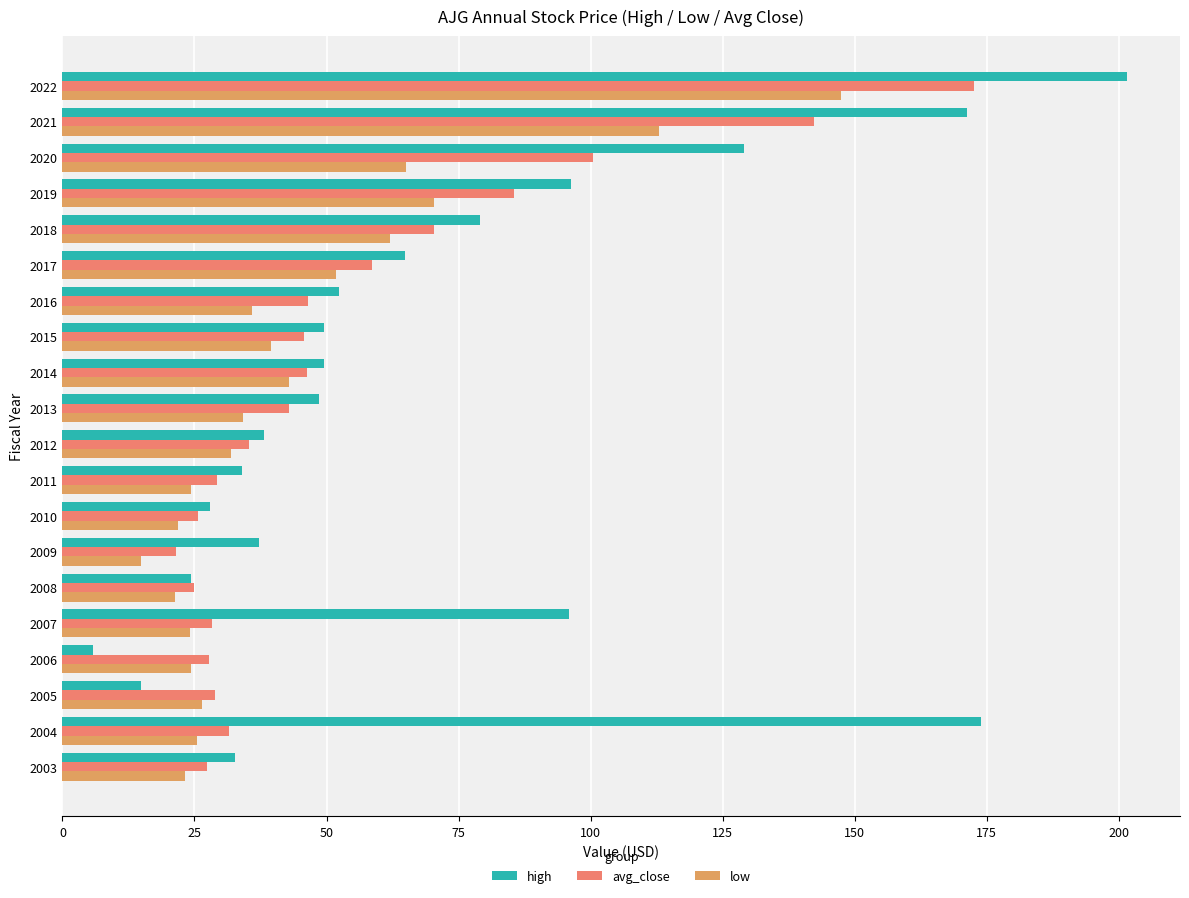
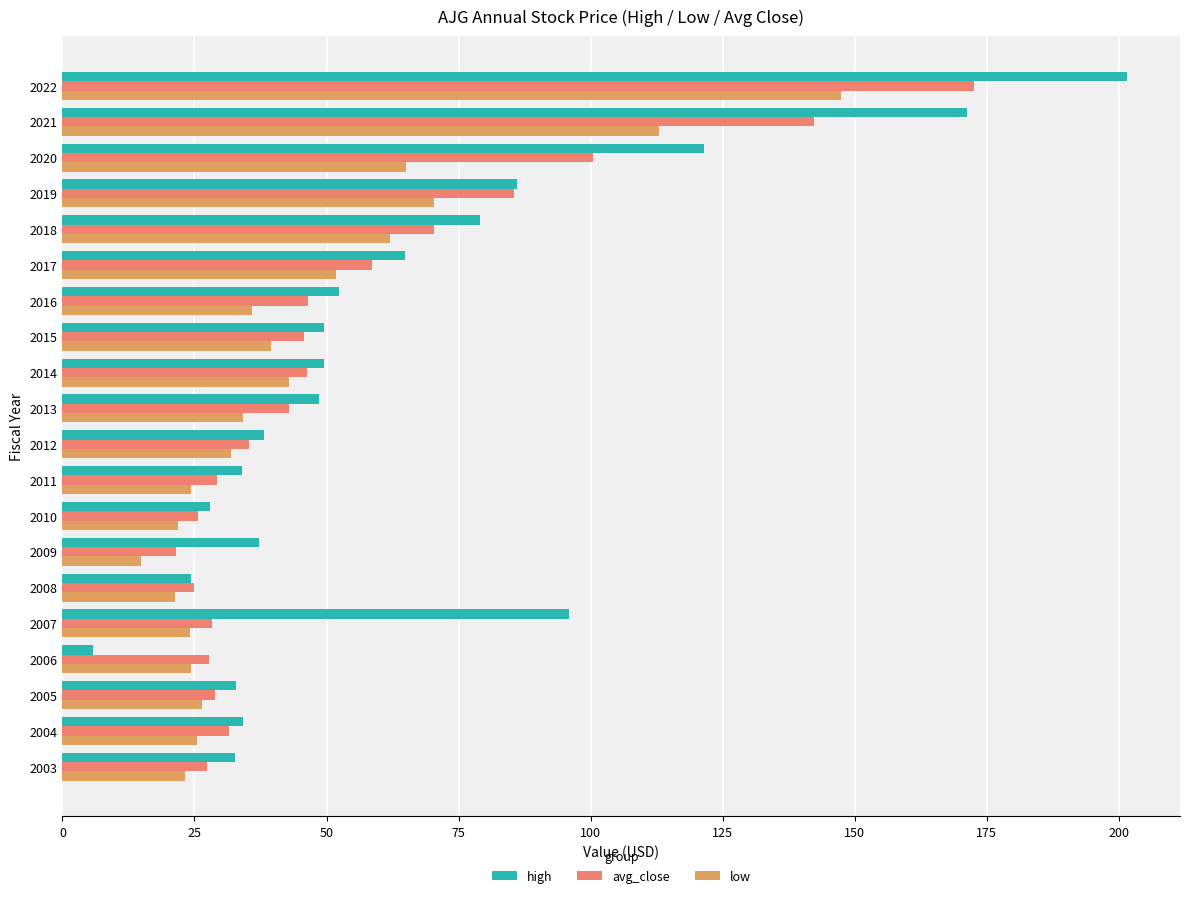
high, 2020: 129 -> 121
high, 2019: 96 -> 86
high, 2005: 15 -> 33
high, 2004: 174 -> 34
